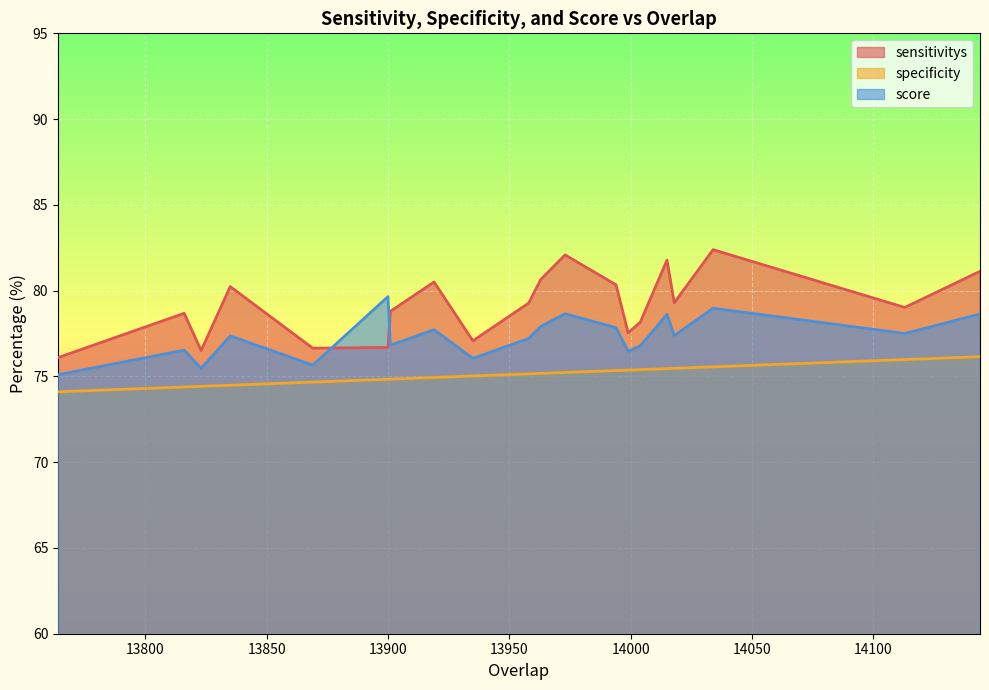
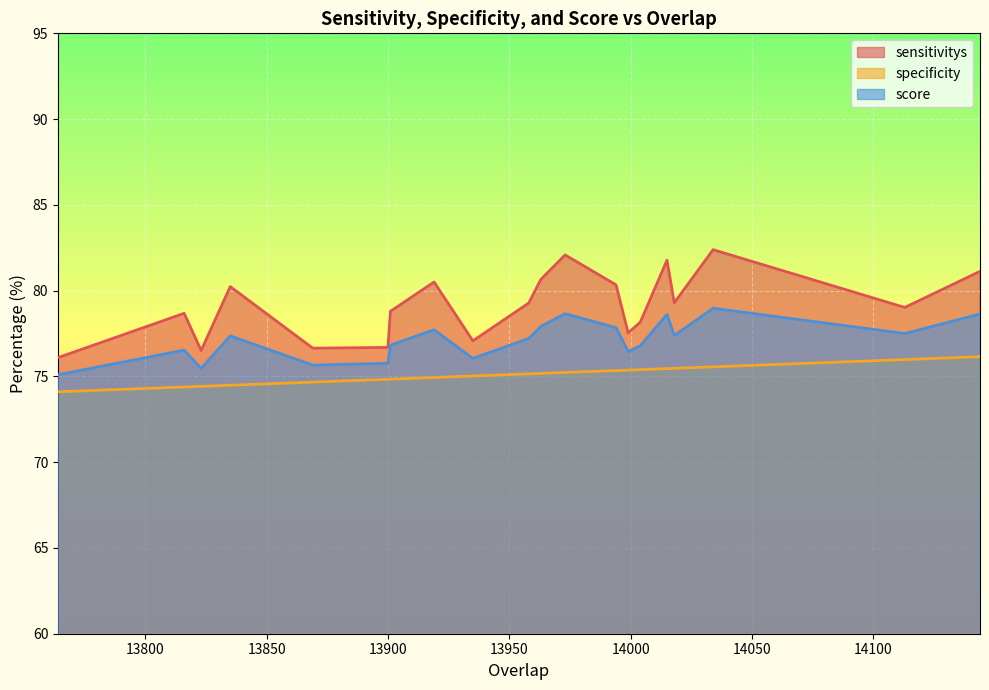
score, 13900: 79.7 -> 75.8
